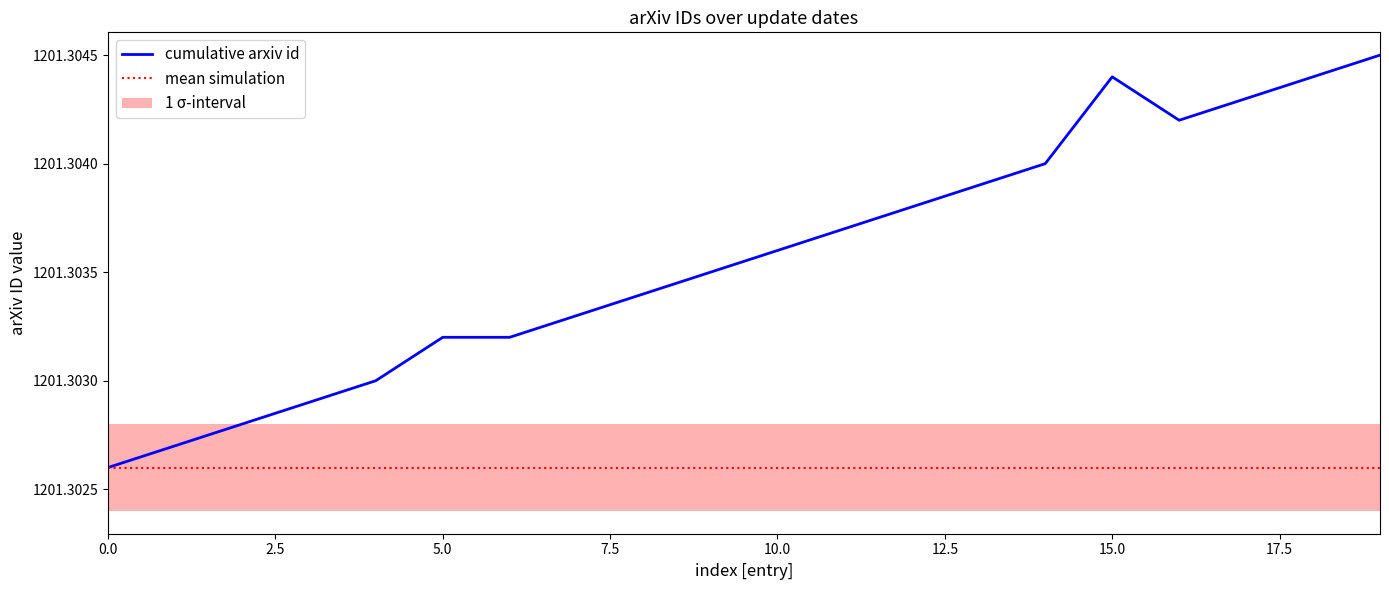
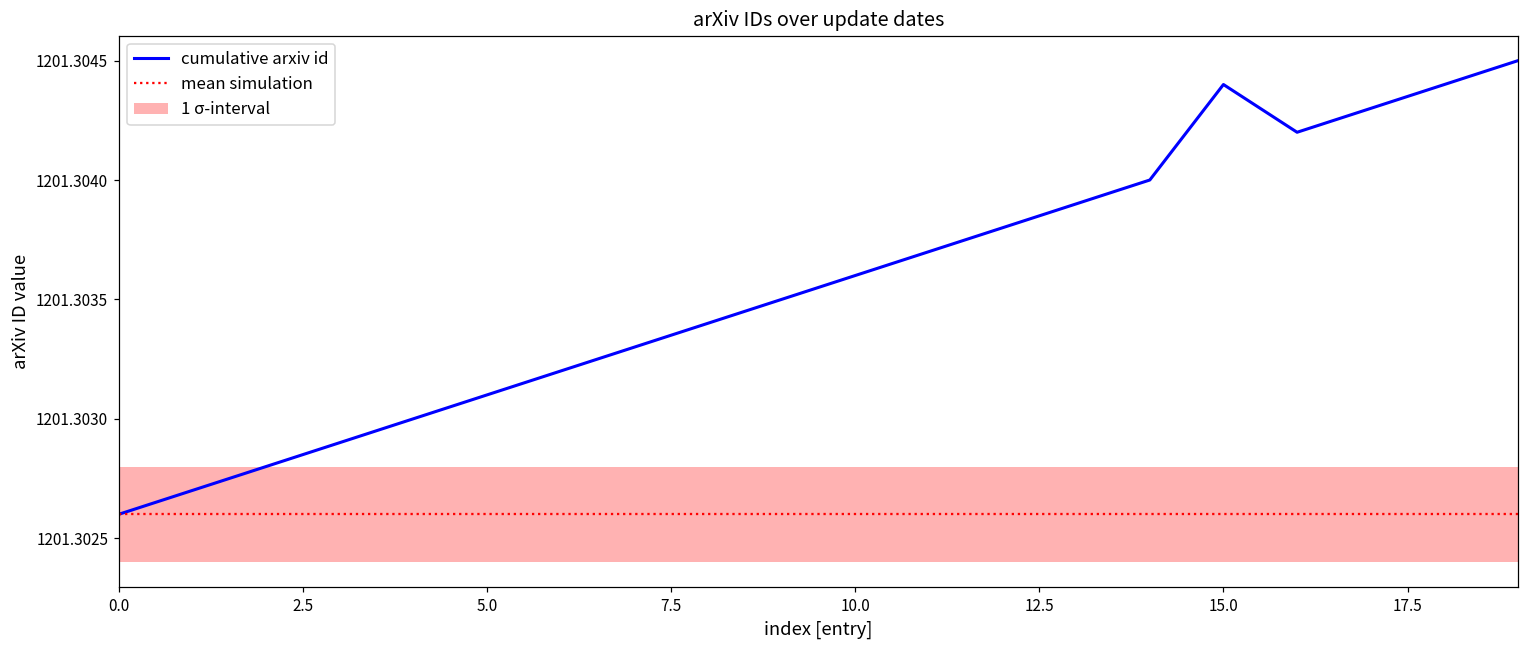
cumulative arxiv id, 5.0: 1201.3032 -> 1201.3031
